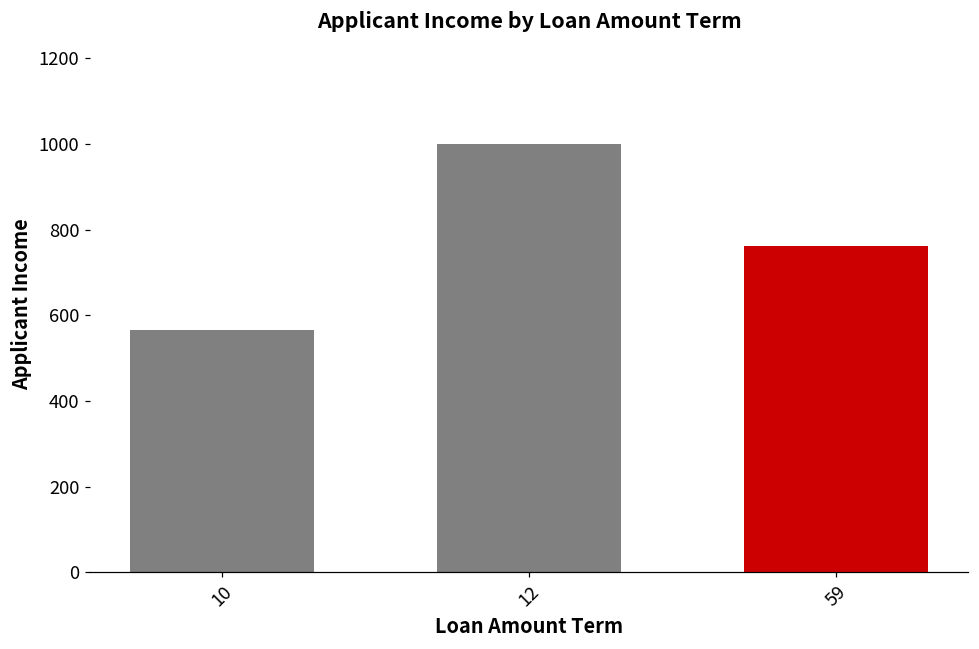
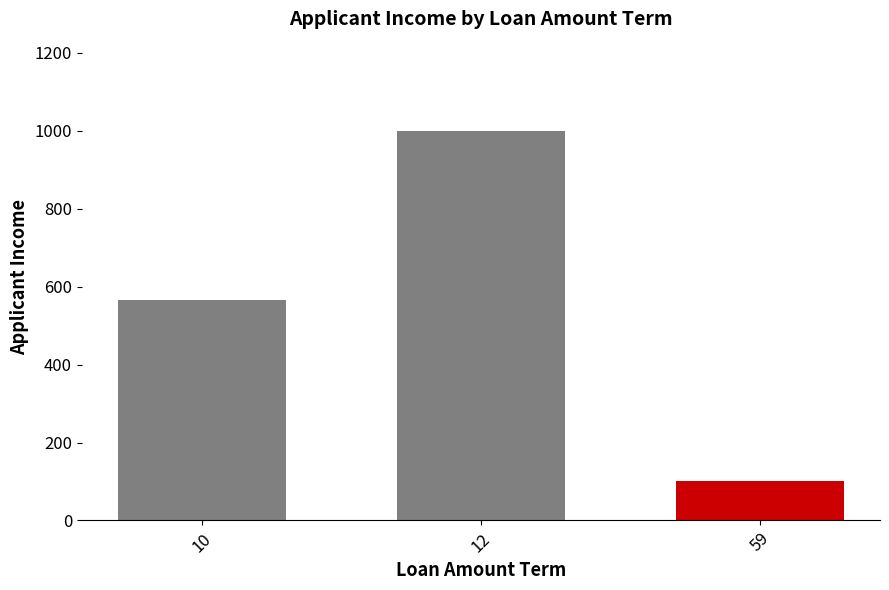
59: 760 -> 100
